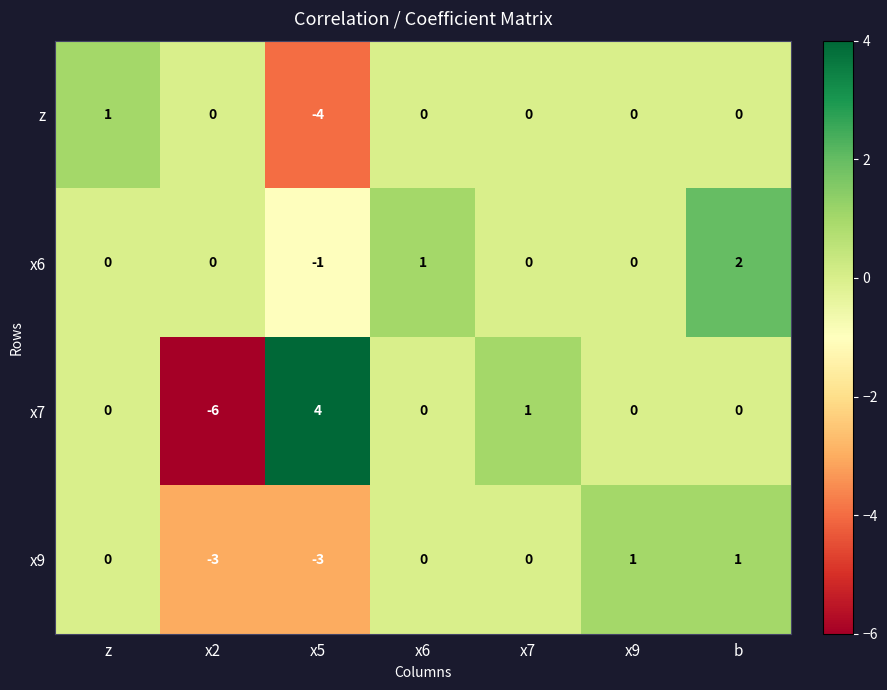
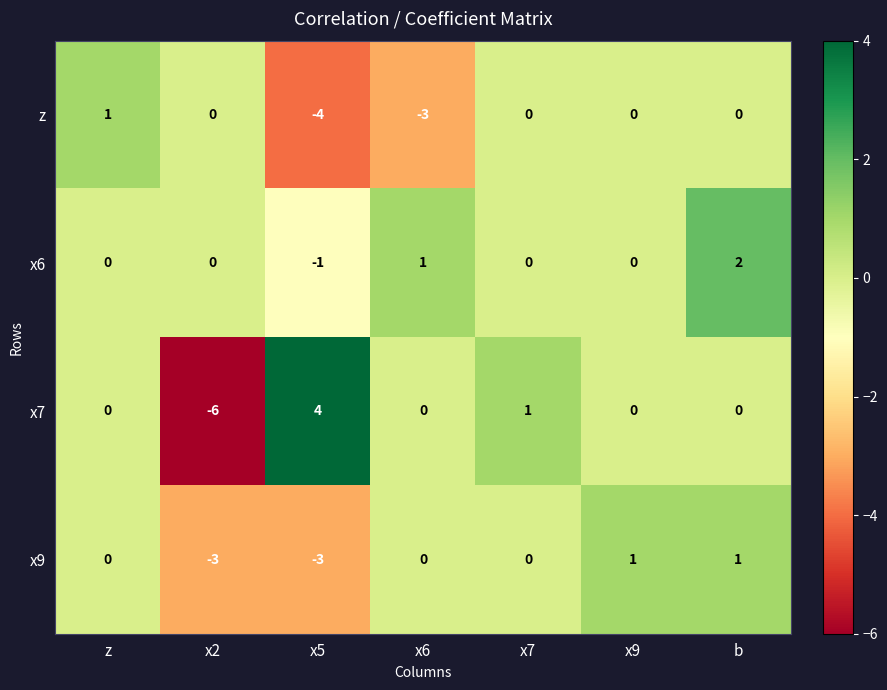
z, x6: 0 -> -3
